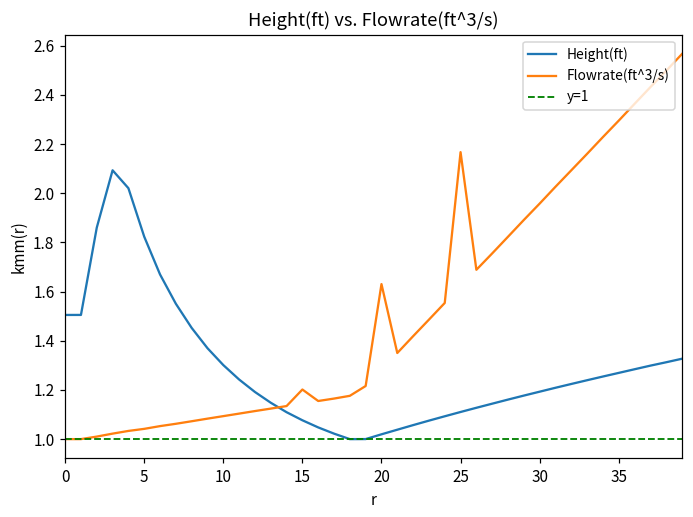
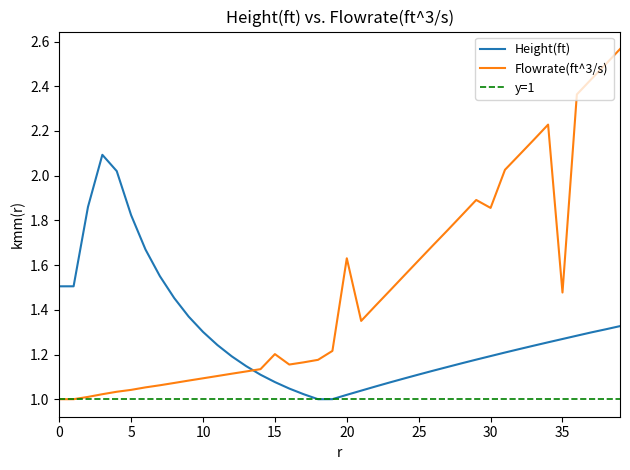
Flowrate(ft^3/s), 25: 2.17 -> 1.62
Flowrate(ft^3/s), 30: 1.96 -> 1.86
Flowrate(ft^3/s), 35: 2.30 -> 1.48
